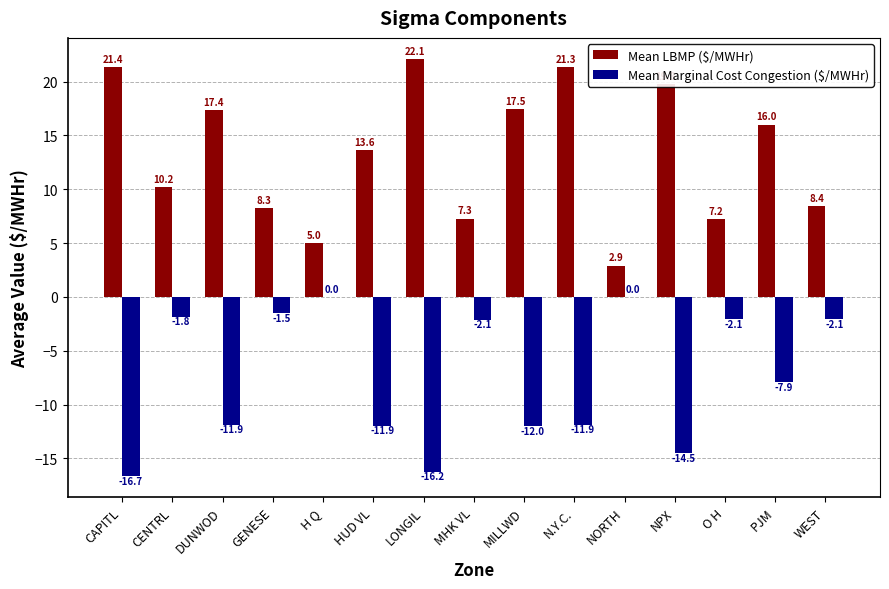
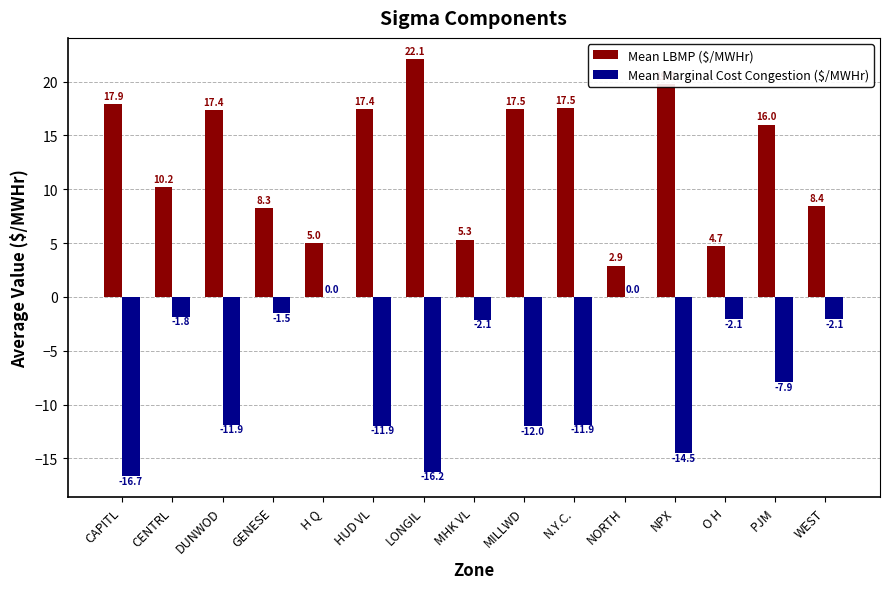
Mean LBMP ($/MWHr), CAPITL: 21.4 -> 17.9
Mean LBMP ($/MWHr), HUD VL: 13.6 -> 17.4
Mean LBMP ($/MWHr), MHK VL: 7.3 -> 5.3
Mean LBMP ($/MWHr), N.Y.C.: 21.3 -> 17.5
Mean LBMP ($/MWHr), O H: 7.2 -> 4.7
